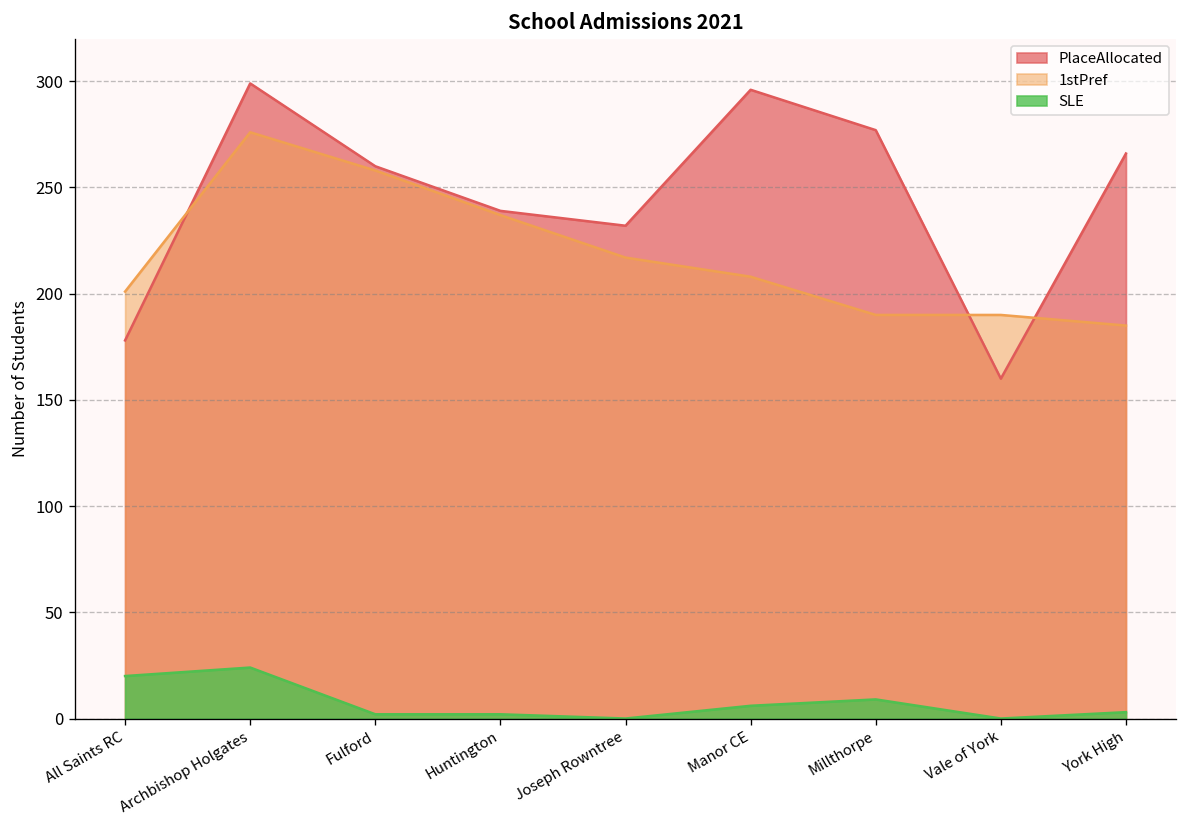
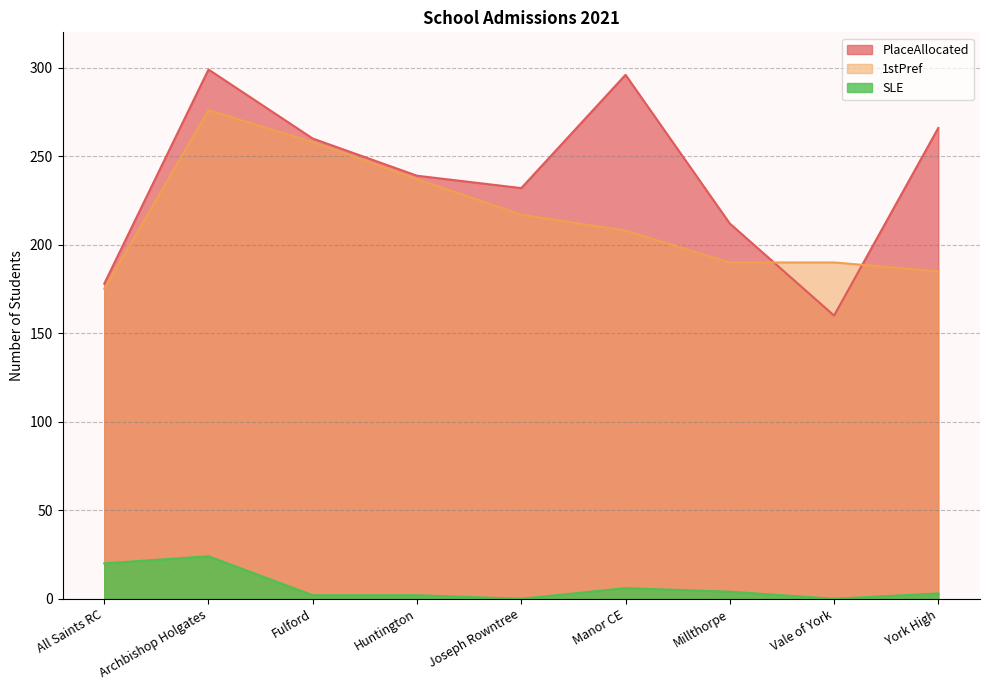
1stPref, All Saints RC: 201 -> 175
PlaceAllocated, Millthorpe: 277 -> 212
SLE, Millthorpe: 9 -> 4
